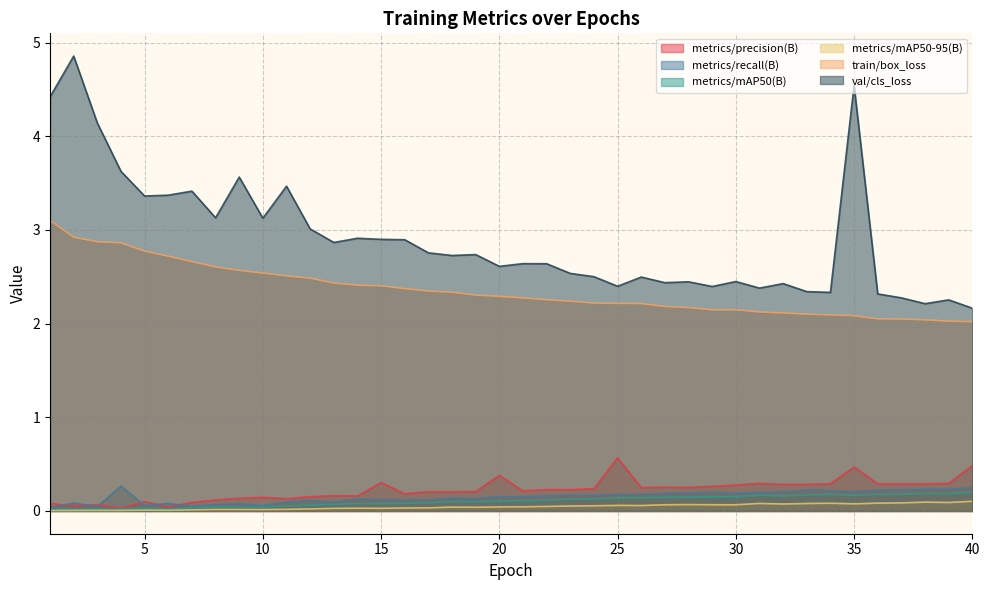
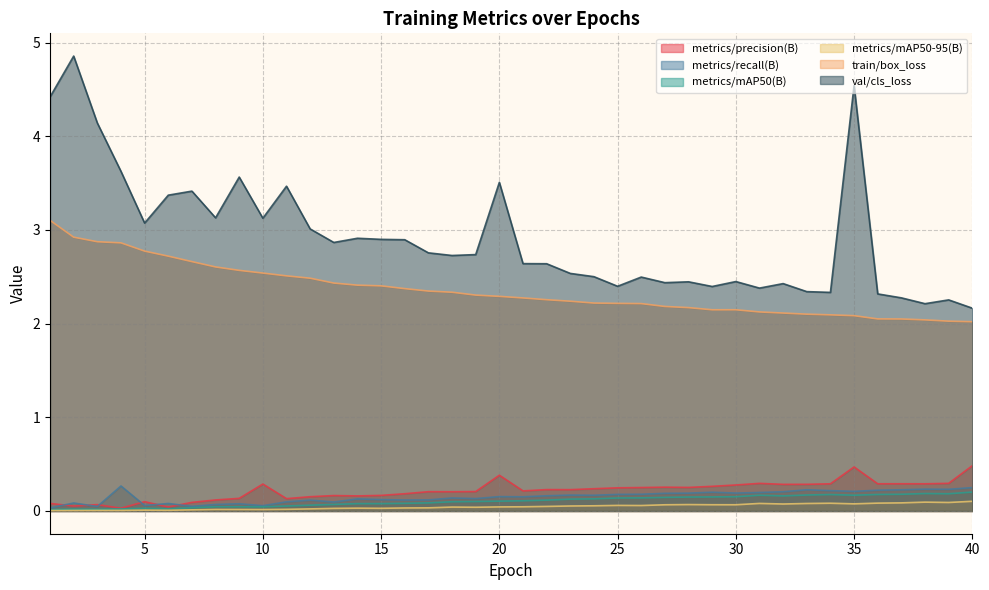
val/cls_loss, 5: 3.4 -> 3.1
metrics/precision(B), 10: 0.1 -> 0.3
metrics/precision(B), 15: 0.3 -> 0.2
val/cls_loss, 20: 2.6 -> 3.5
metrics/precision(B), 25: 0.6 -> 0.2
